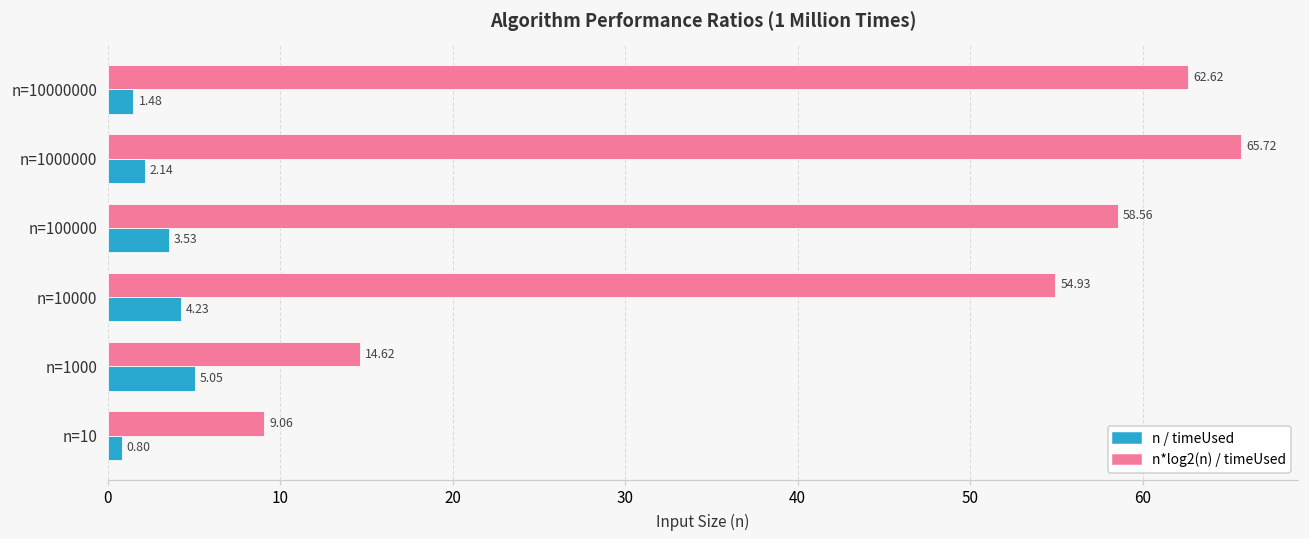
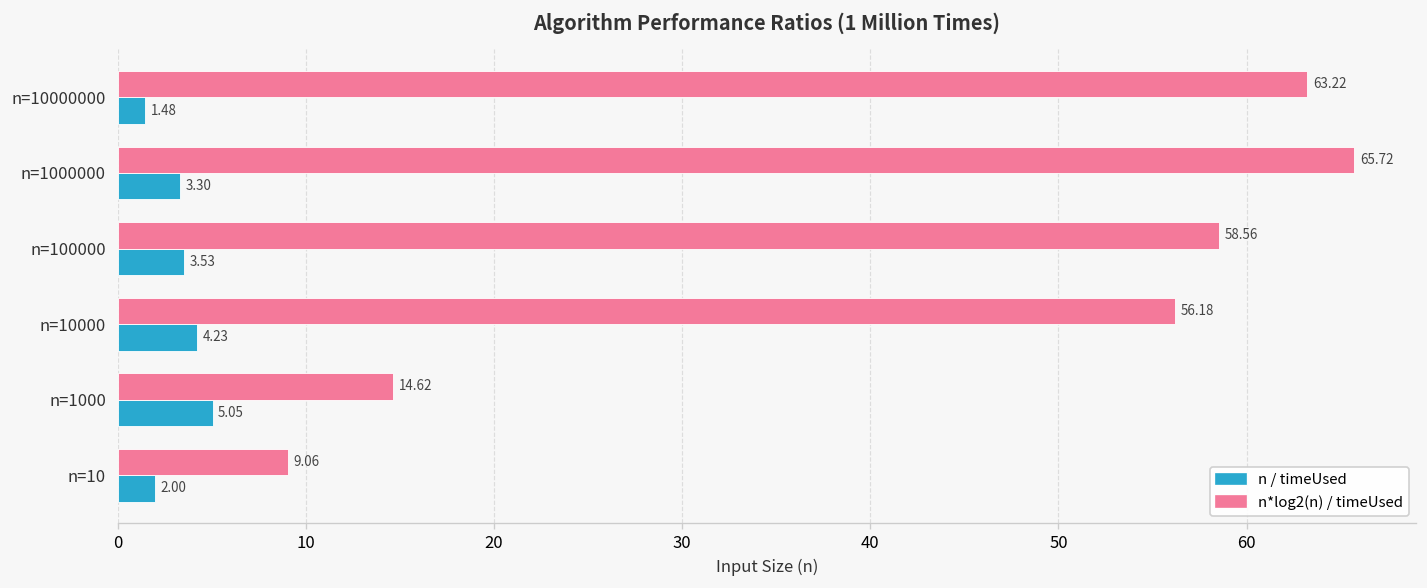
n*log2(n) / timeUsed, n=10000000: 62.62 -> 63.22
n / timeUsed, n=1000000: 2.14 -> 3.30
n*log2(n) / timeUsed, n=10000: 54.93 -> 56.18
n / timeUsed, n=10: 0.80 -> 2.00
